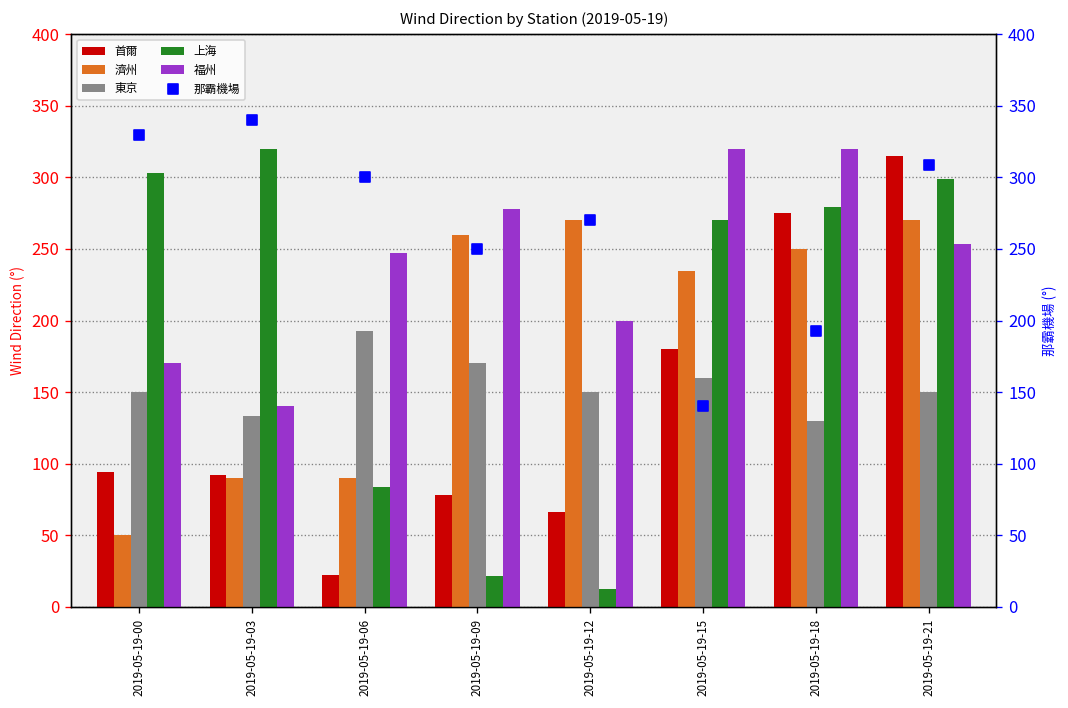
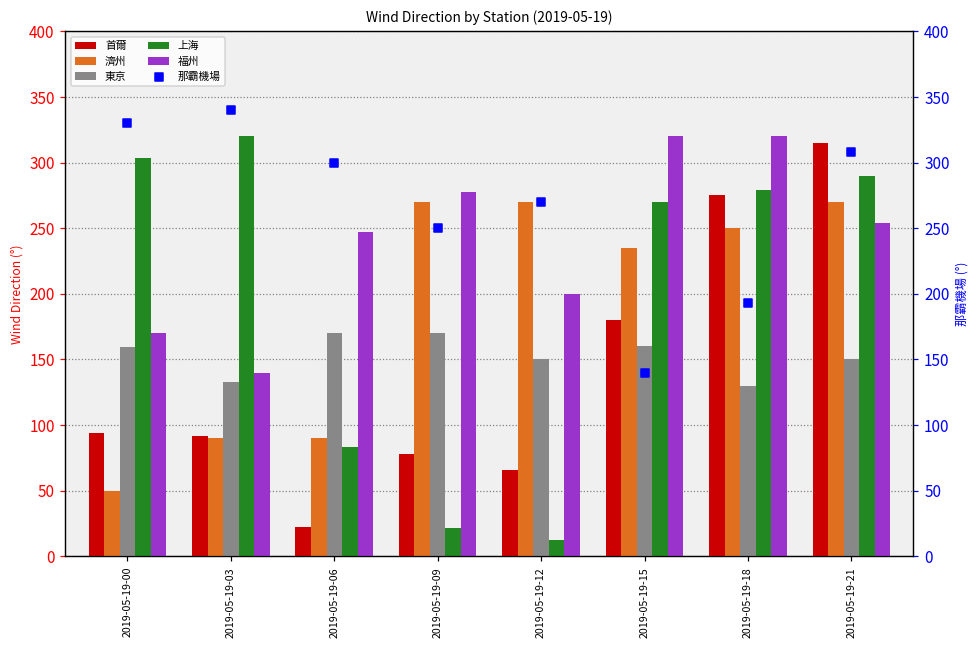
東京, 2019-05-19-00: 150 -> 160
東京, 2019-05-19-06: 193 -> 170
濟州, 2019-05-19-09: 260 -> 270
上海, 2019-05-19-21: 299 -> 290
